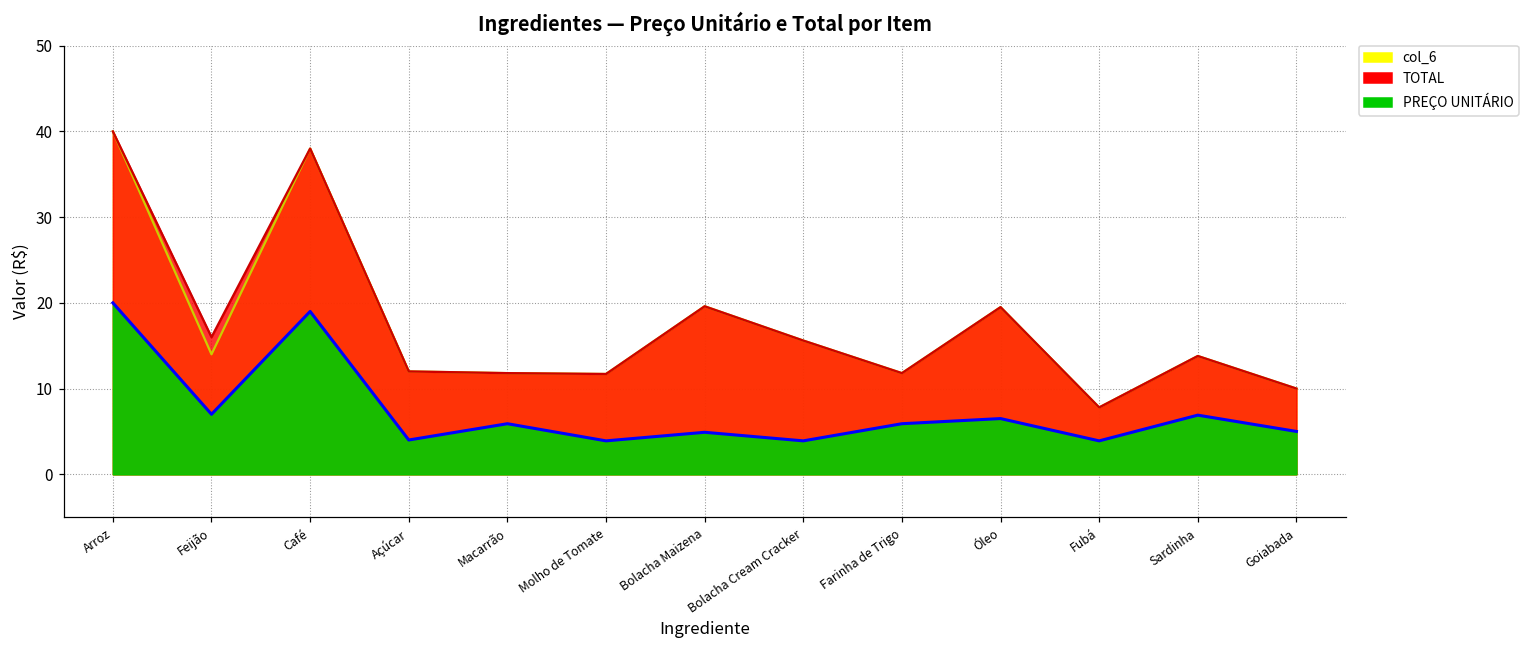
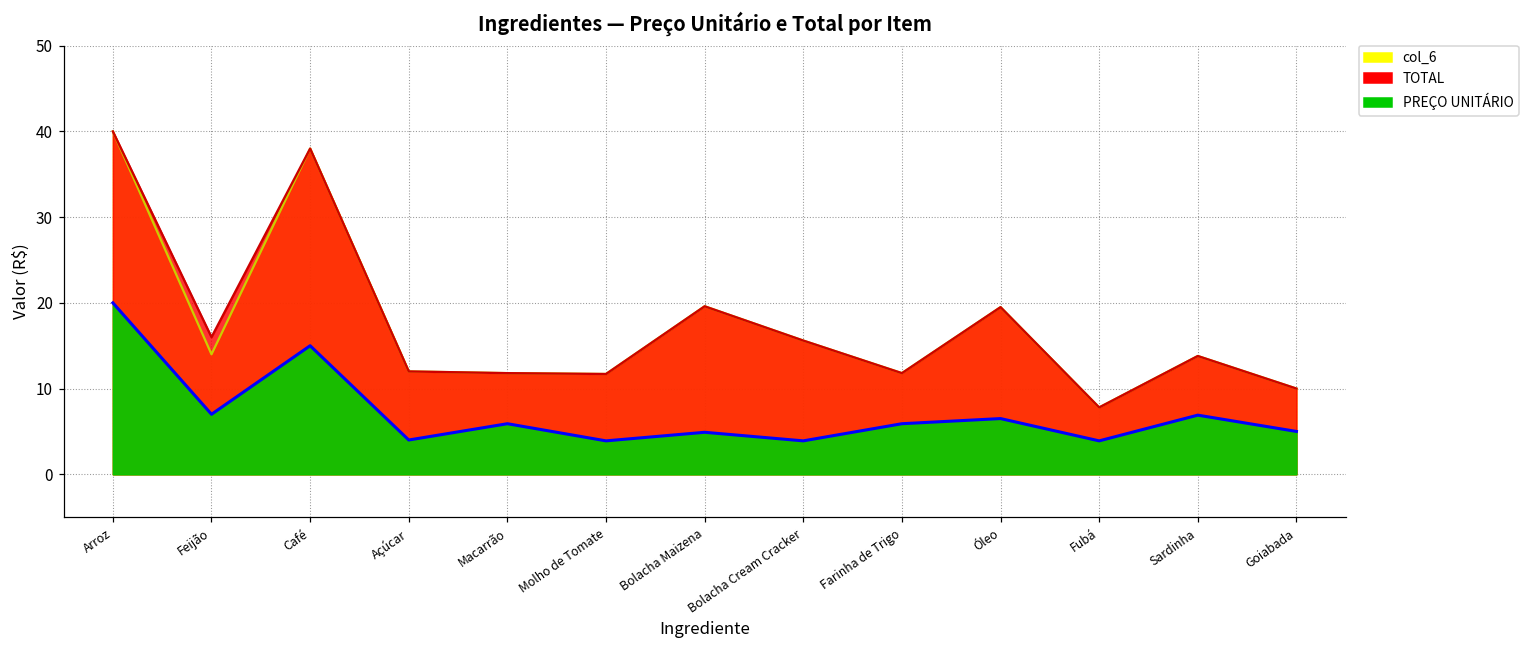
PREÇO UNITÁRIO, Café: 19 -> 15
